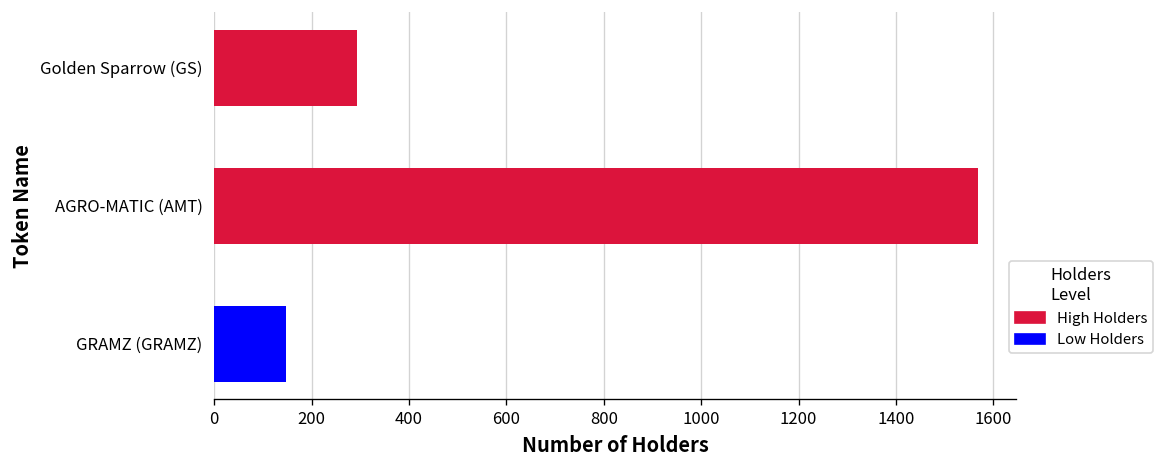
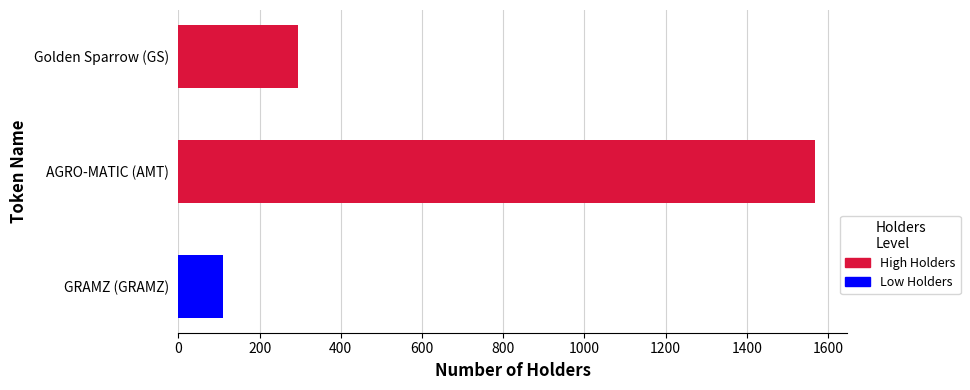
GRAMZ (GRAMZ): 150 -> 110
